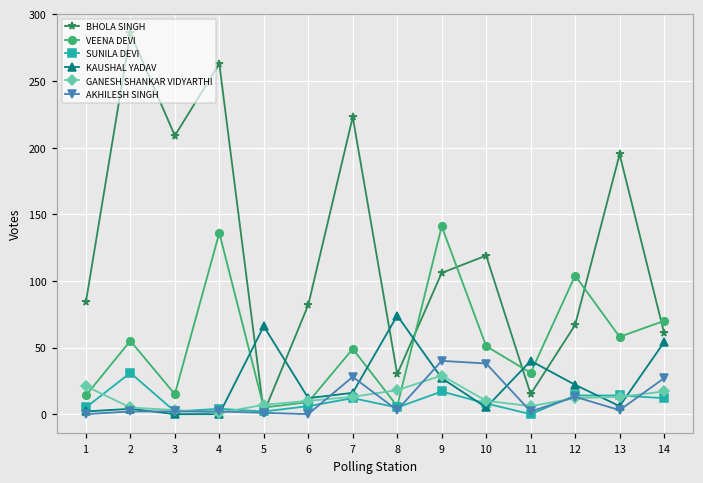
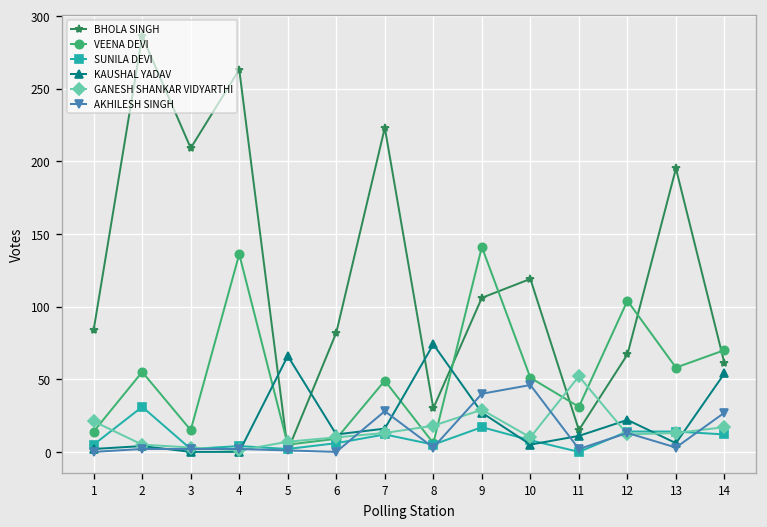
AKHILESH SINGH, 10: 38 -> 46
KAUSHAL YADAV, 11: 40 -> 11
GANESH SHANKAR VIDYARTHI, 11: 6 -> 52
